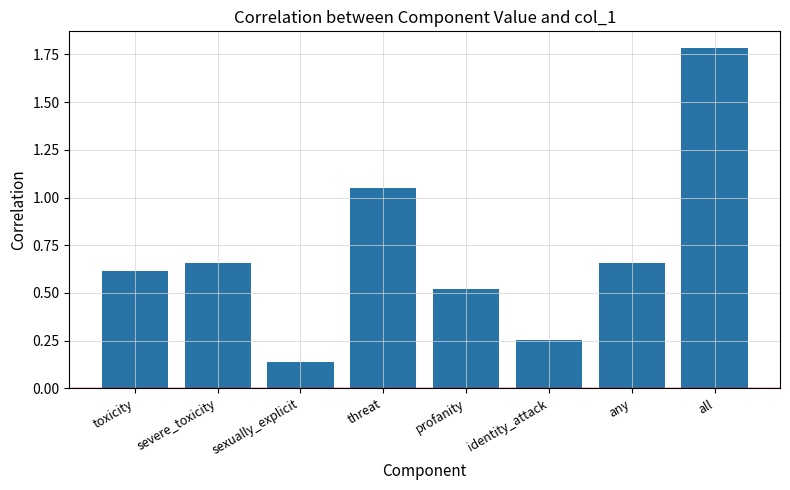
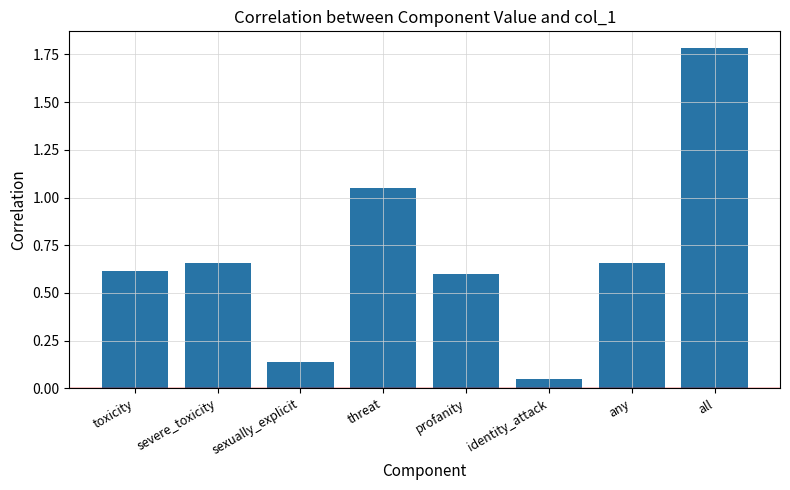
profanity: 0.52 -> 0.60
identity_attack: 0.25 -> 0.05
